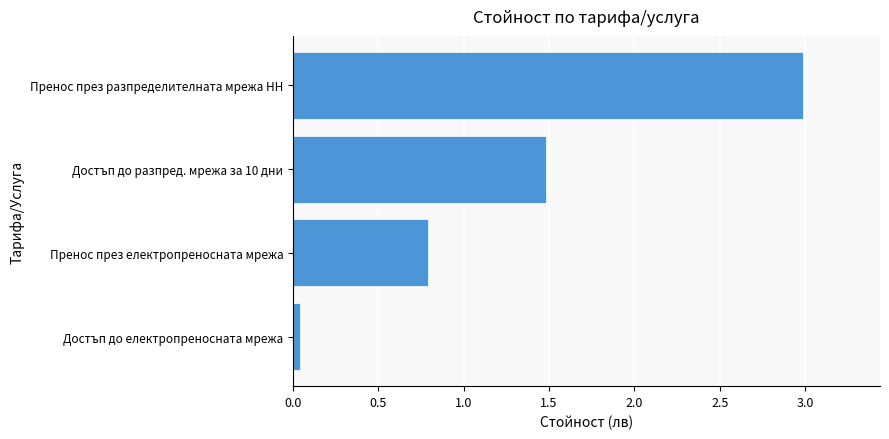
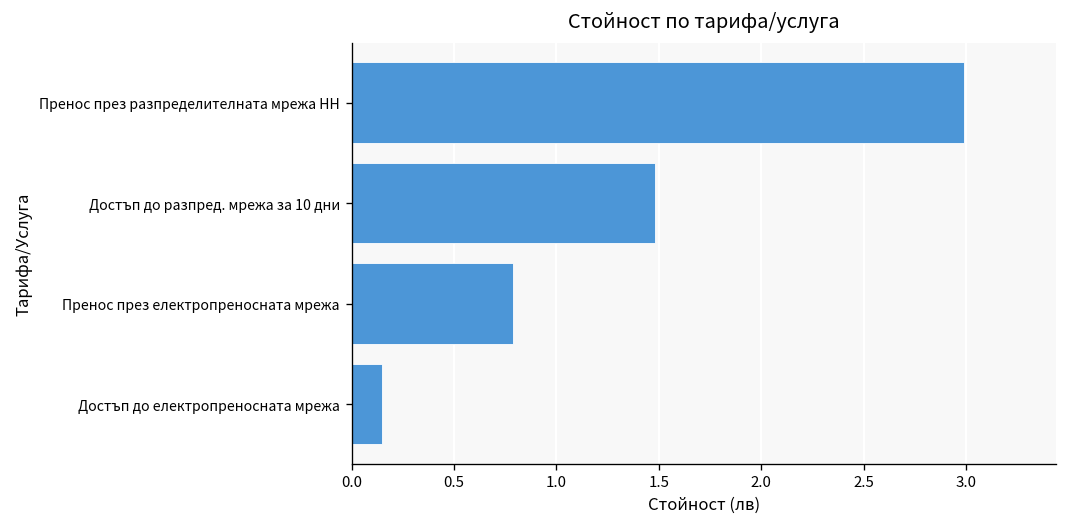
Достъп до електропреносната мрежа: 0.04 -> 0.15
